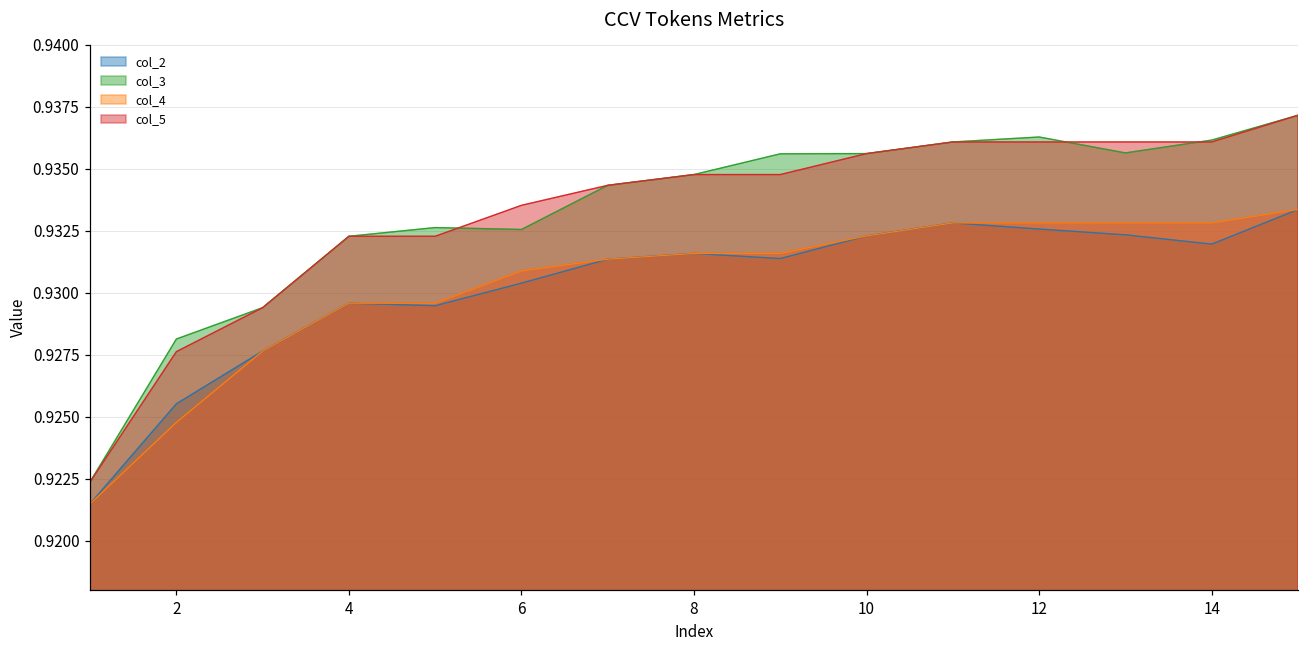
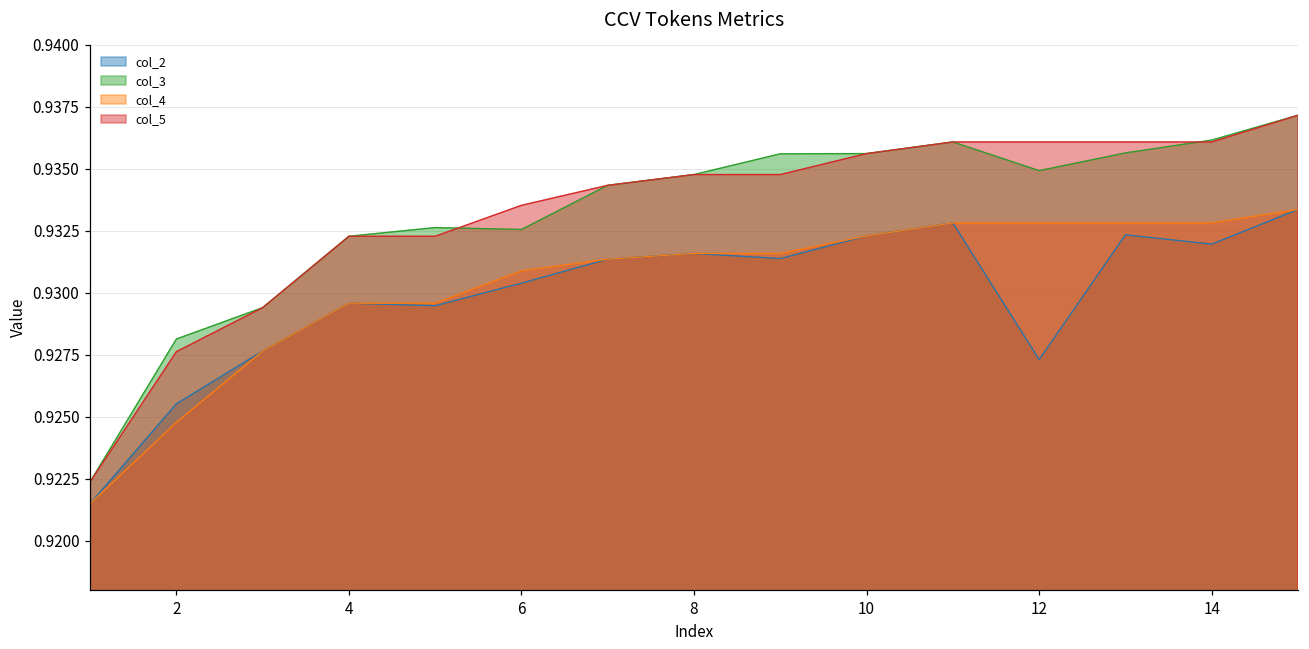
col_2, 12: 0.9326 -> 0.9273
col_3, 12: 0.9363 -> 0.9349
